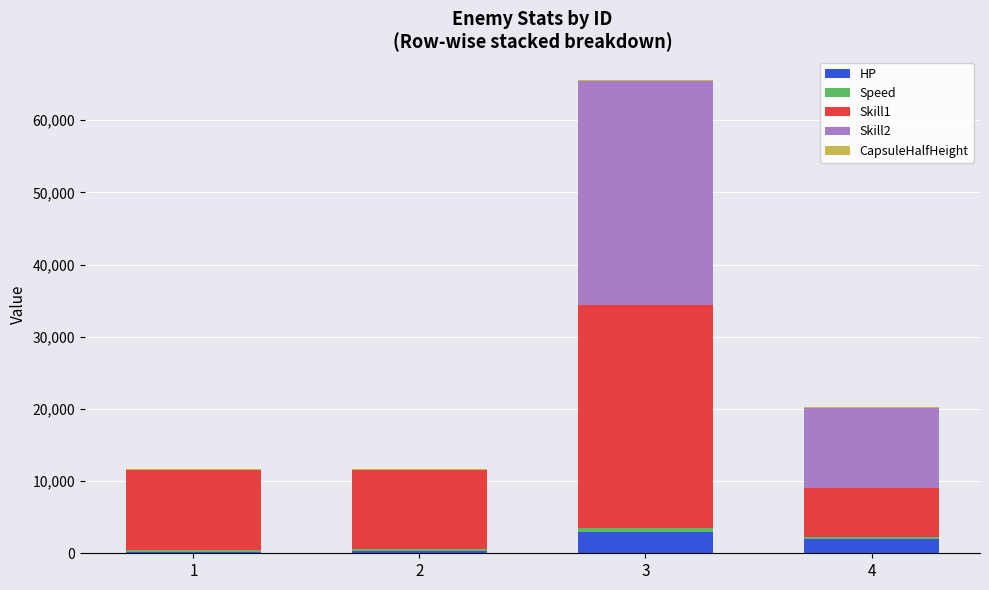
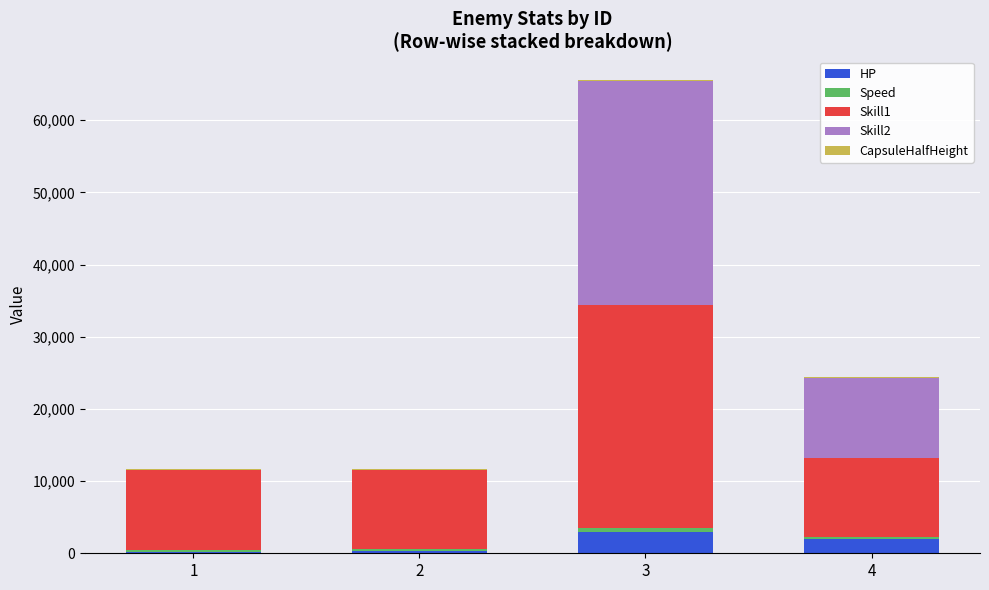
Skill1, 4: 7,000 -> 11,000
